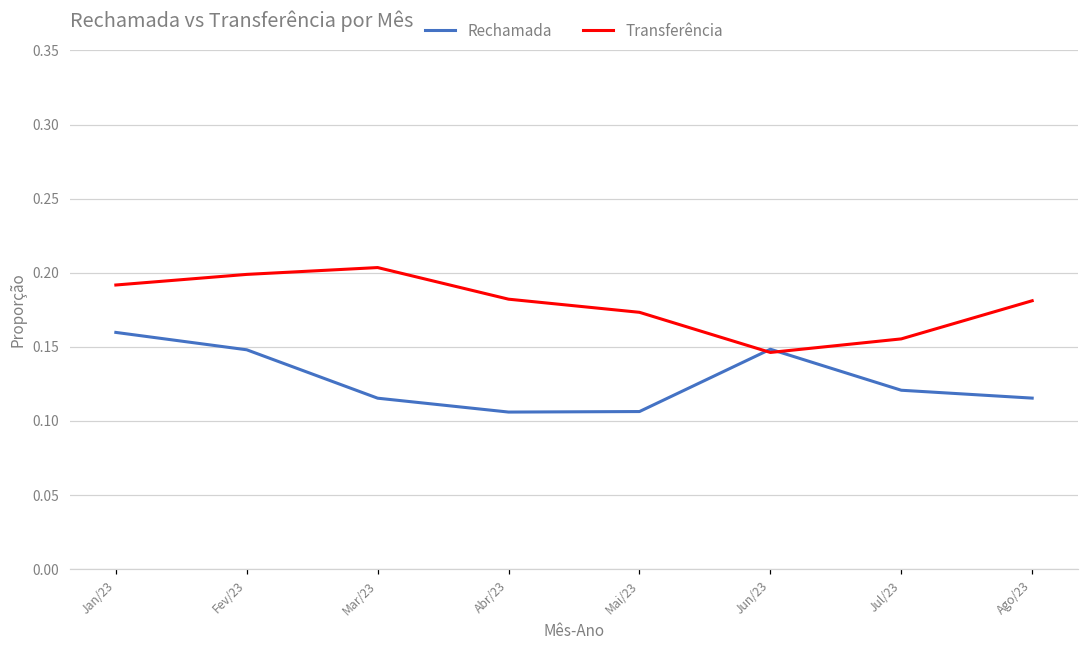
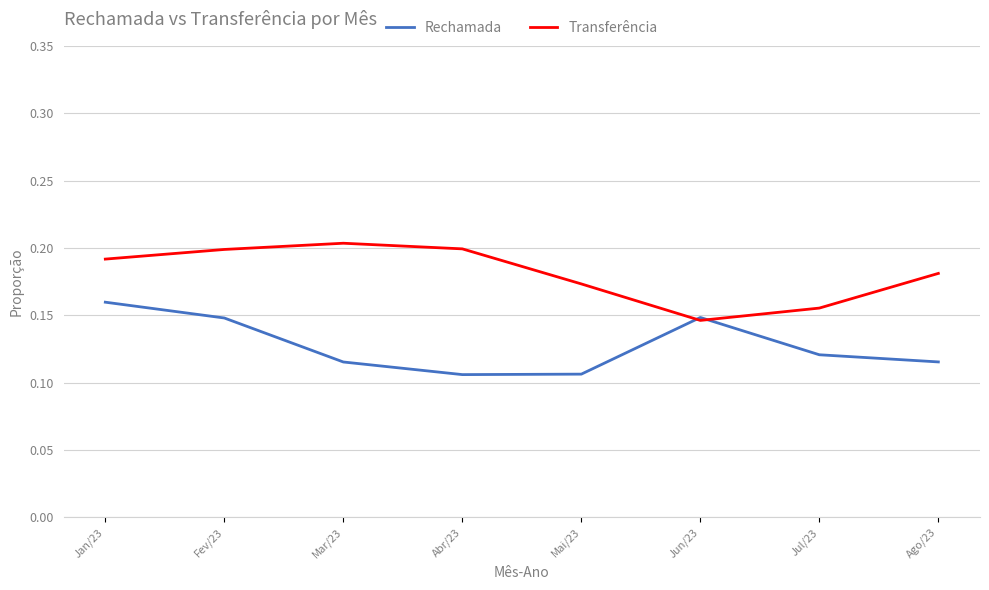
Transferência, Abr/23: 0.182 -> 0.199
